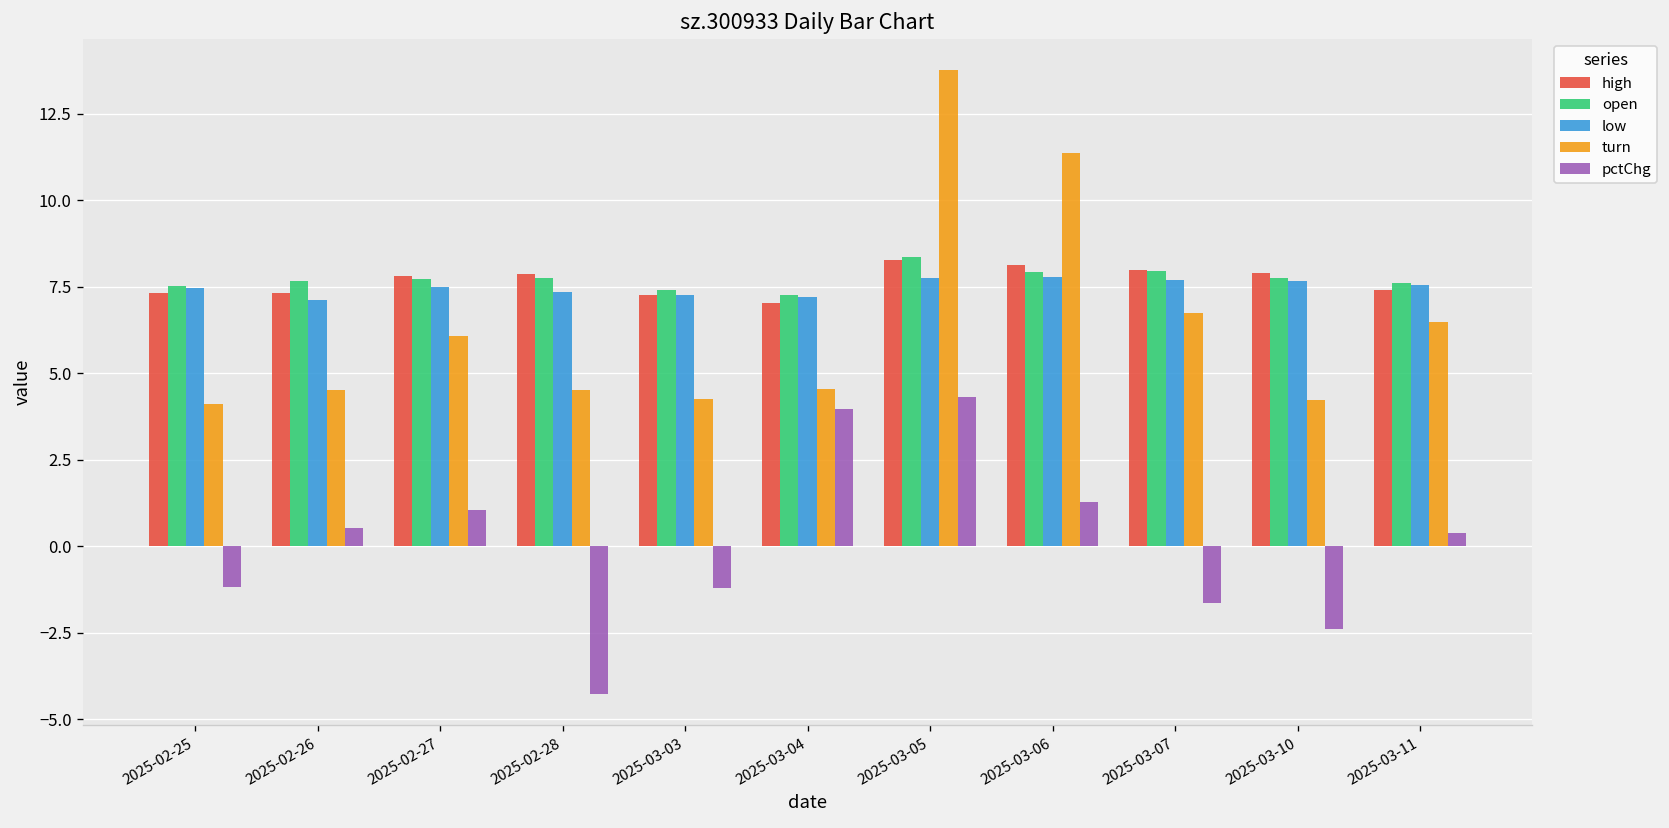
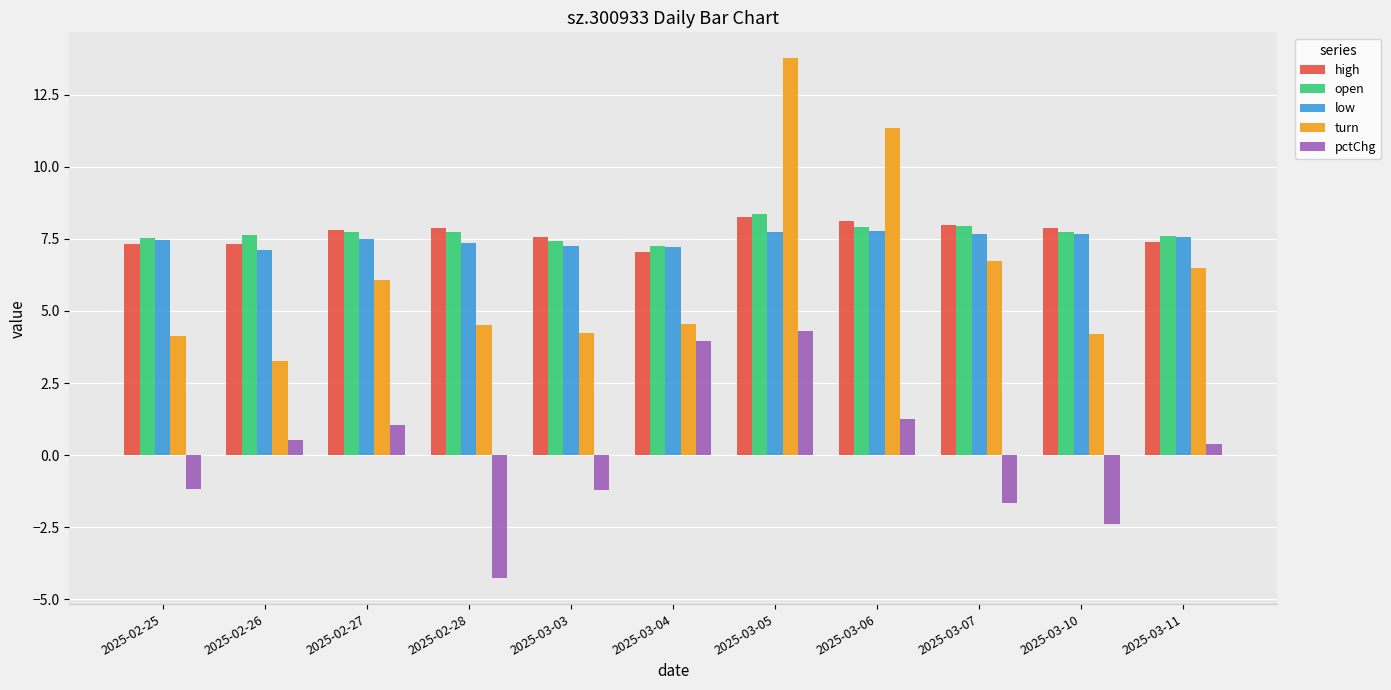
turn, 2025-02-26: 4.5 -> 3.3
high, 2025-03-03: 7.3 -> 7.6
